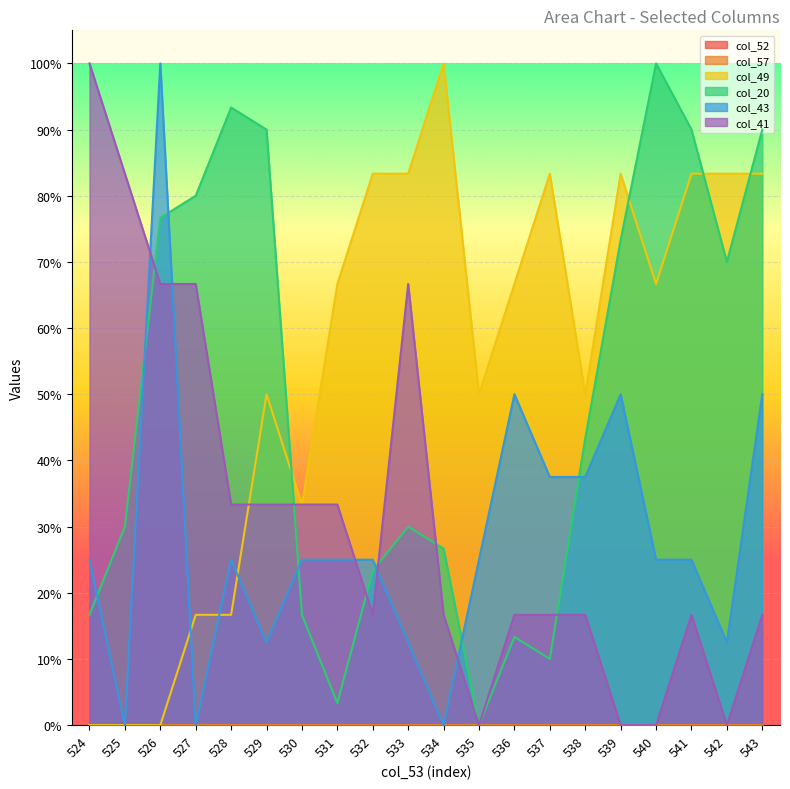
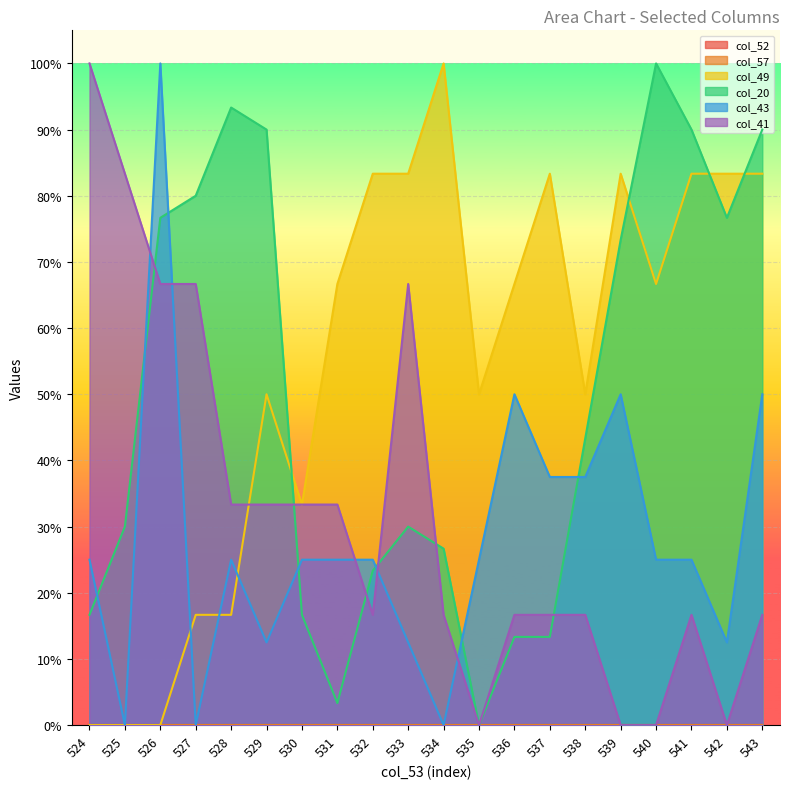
col_20, 537: 10% -> 13%
col_20, 542: 70% -> 77%
